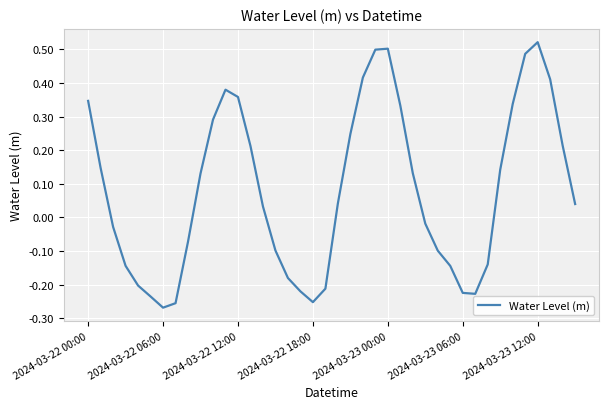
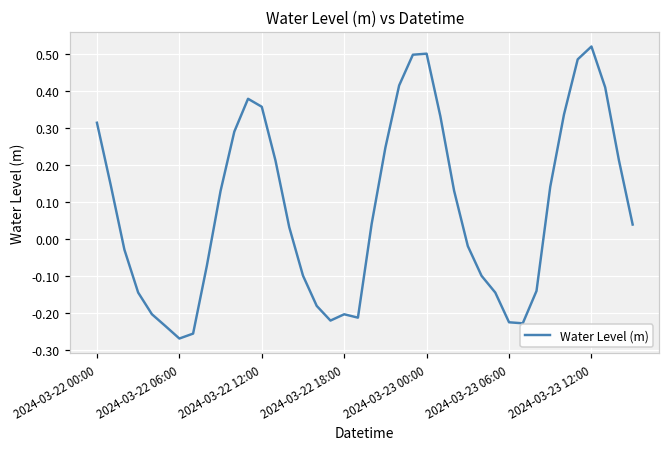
2024-03-22 00:00: 0.35 -> 0.32
2024-03-22 18:00: -0.25 -> -0.20
